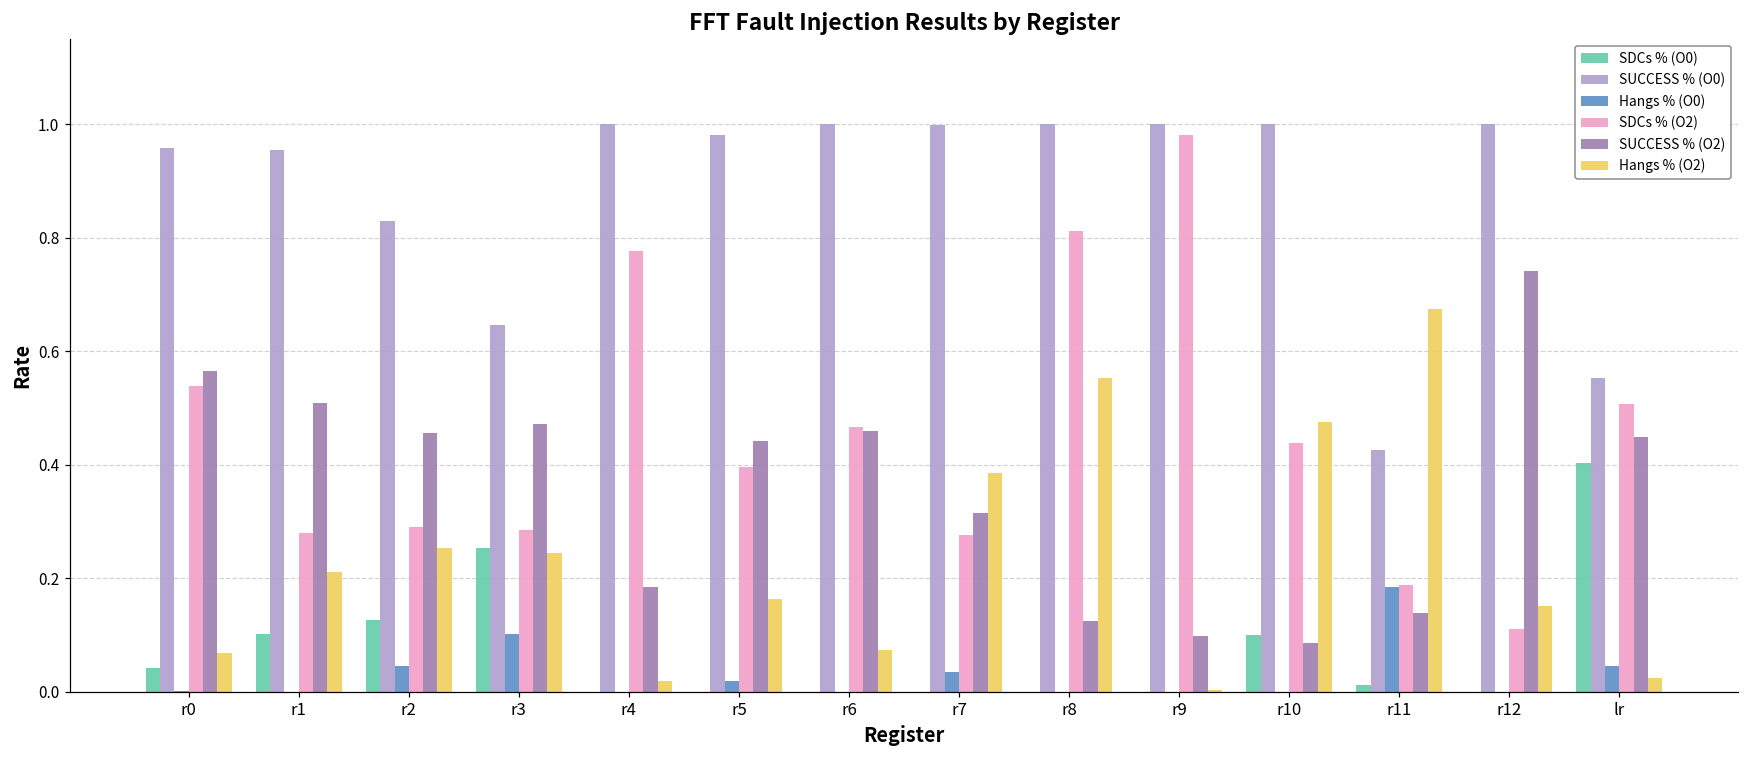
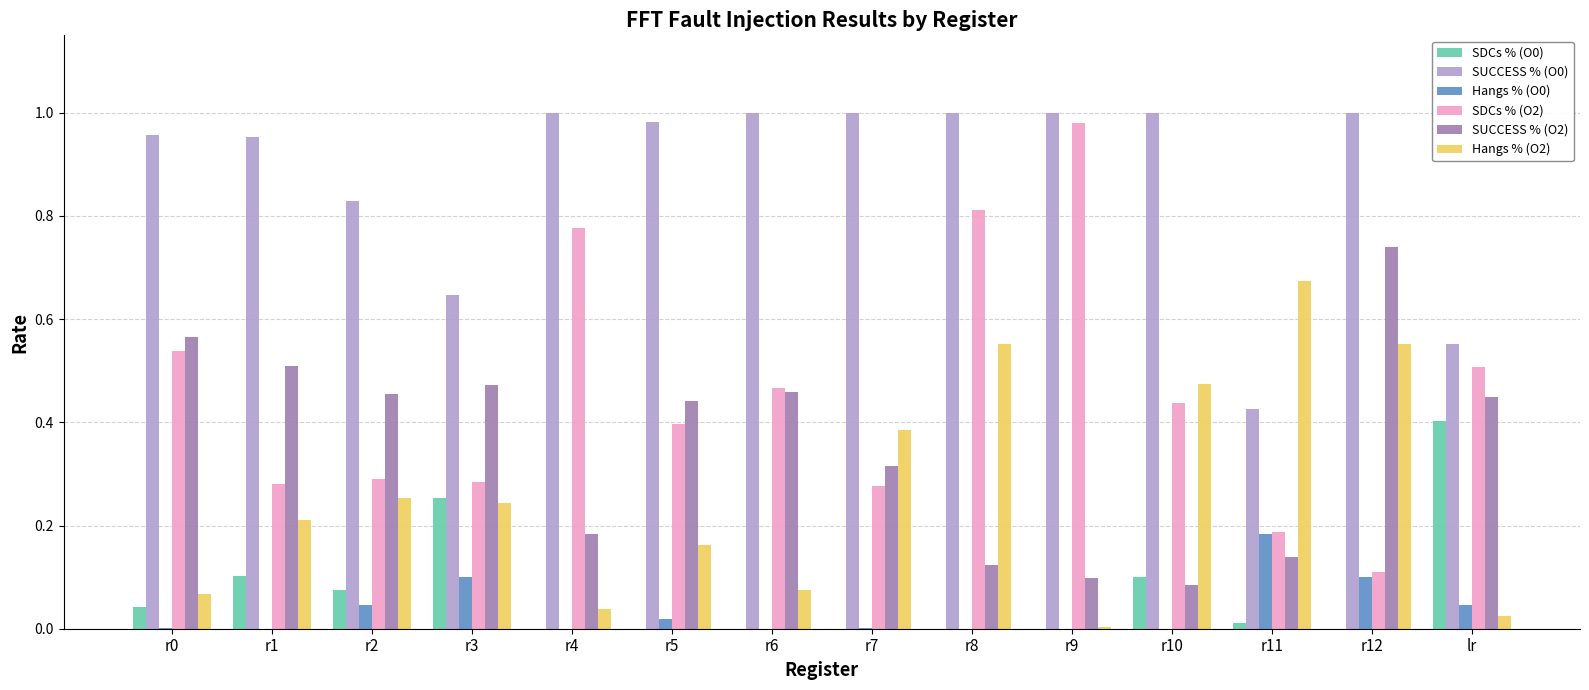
SDCs % (O0), r2: 0.13 -> 0.08
Hangs % (O2), r4: 0.02 -> 0.04
Hangs % (O0), r7: 0.04 -> 0.00
Hangs % (O0), r12: 0.0 -> 0.1
Hangs % (O2), r12: 0.15 -> 0.55
